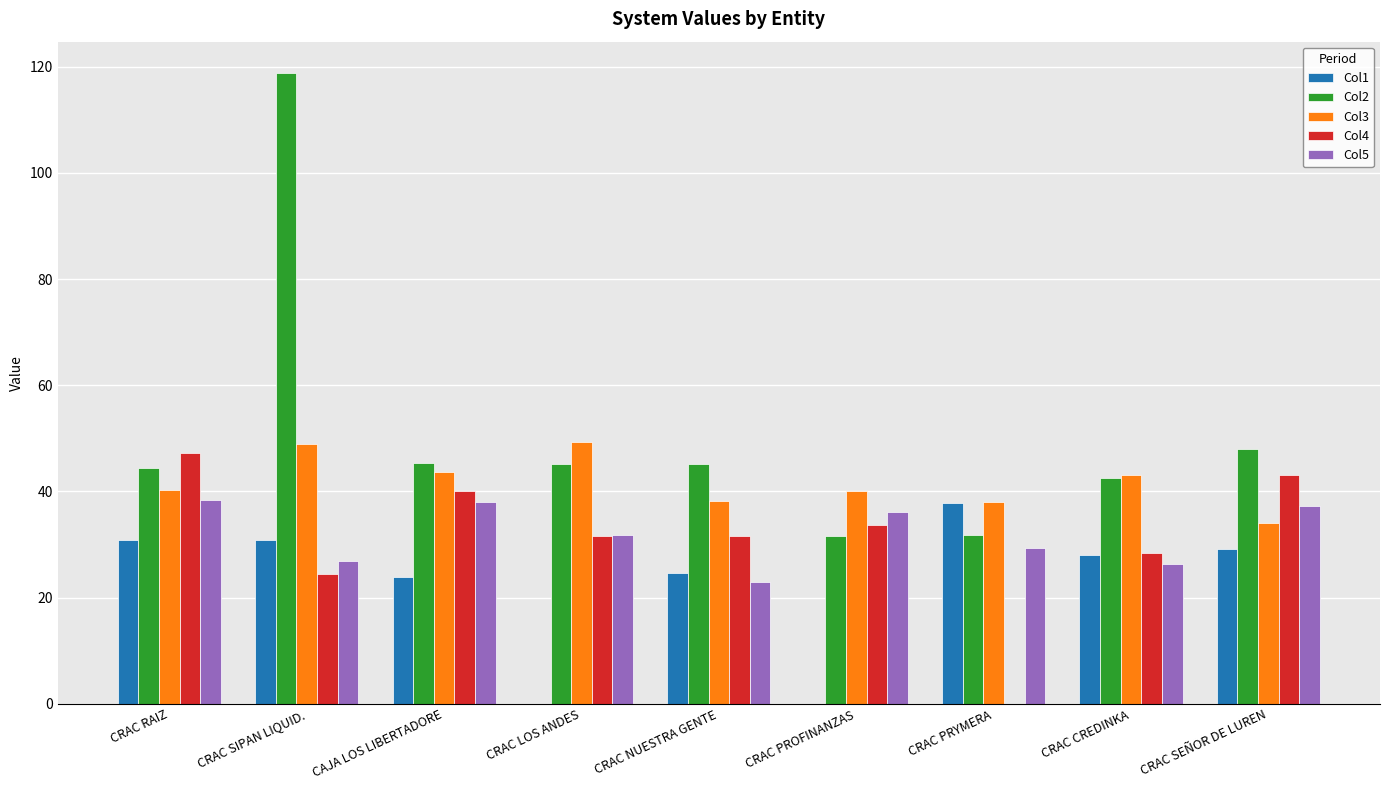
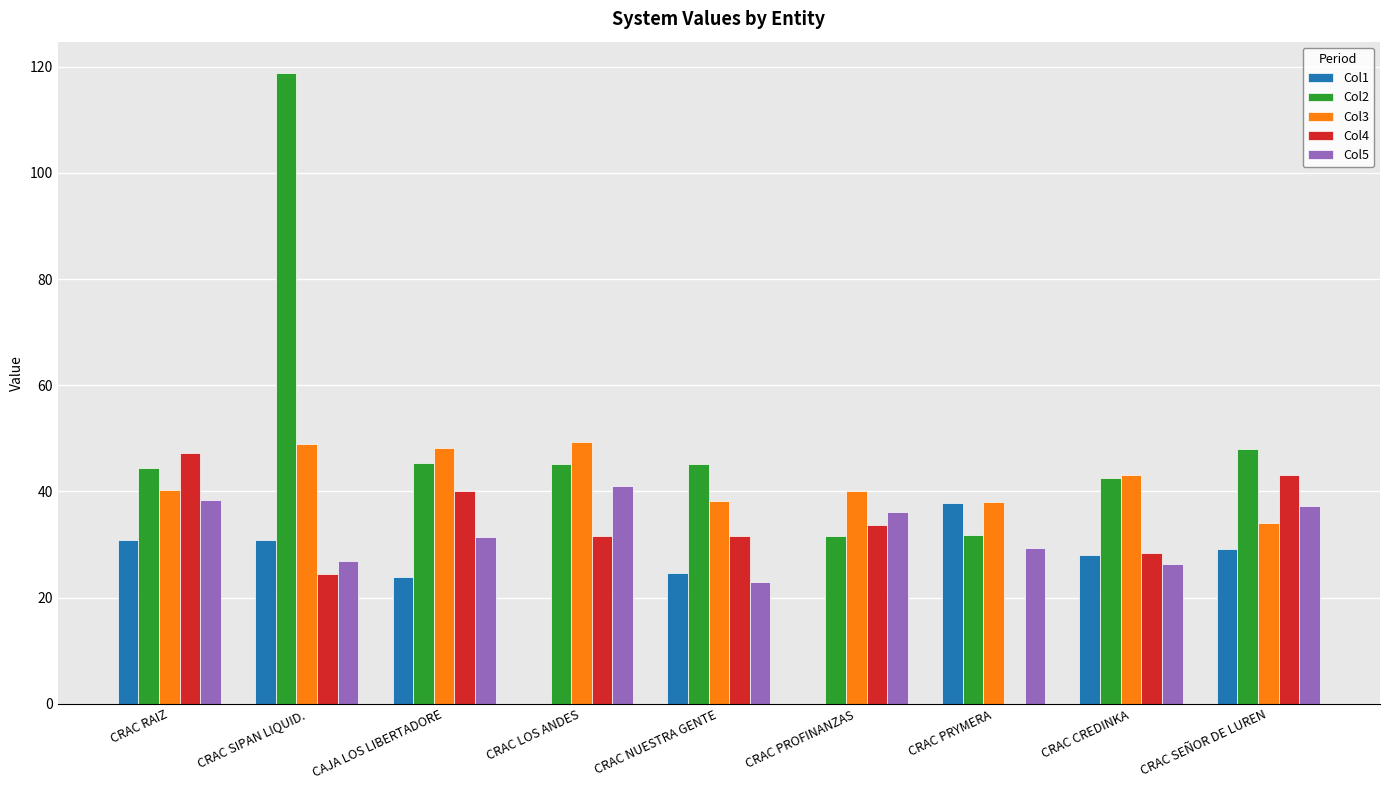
Col3, CAJA LOS LIBERTADORE: 44 -> 48
Col5, CAJA LOS LIBERTADORE: 38 -> 31
Col5, CRAC LOS ANDES: 32 -> 41
